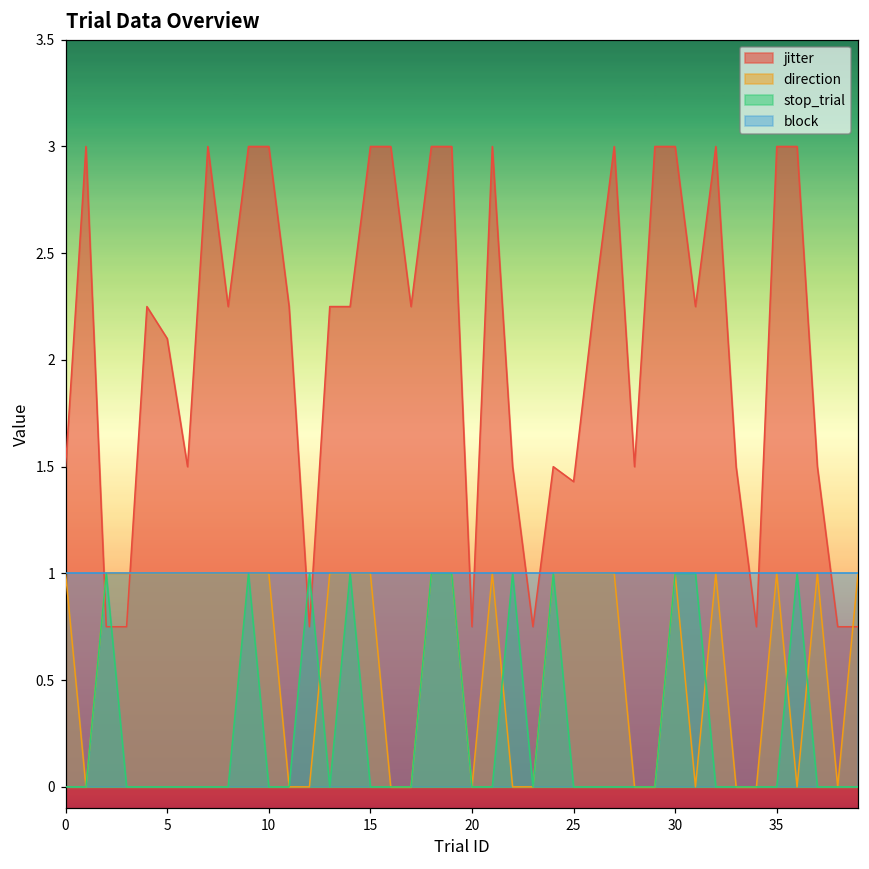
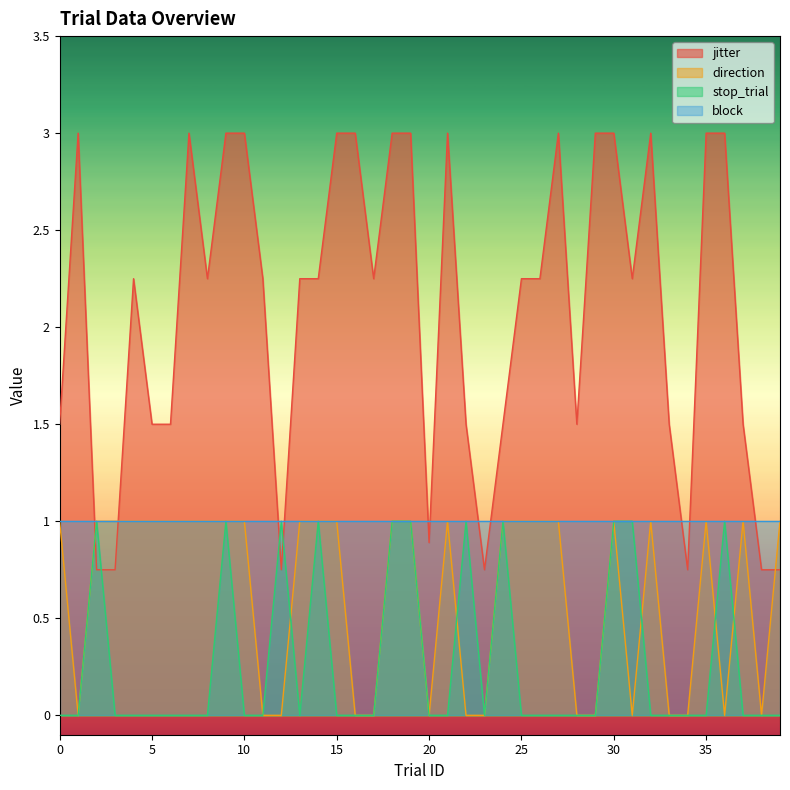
jitter, 5: 2.1 -> 1.5
jitter, 20: 0.75 -> 0.89
jitter, 25: 1.43 -> 2.25
